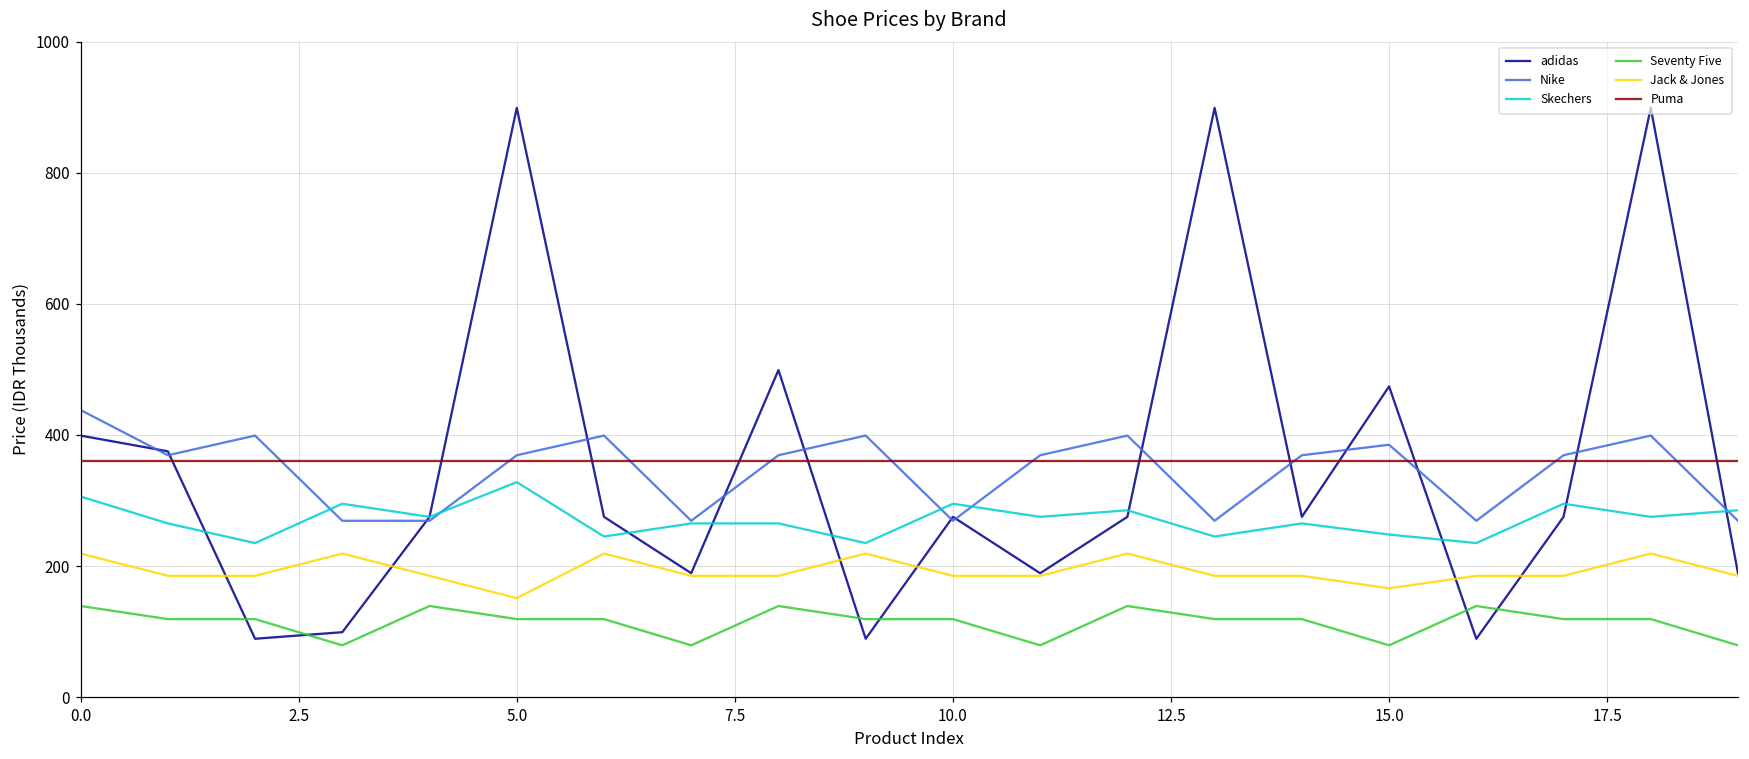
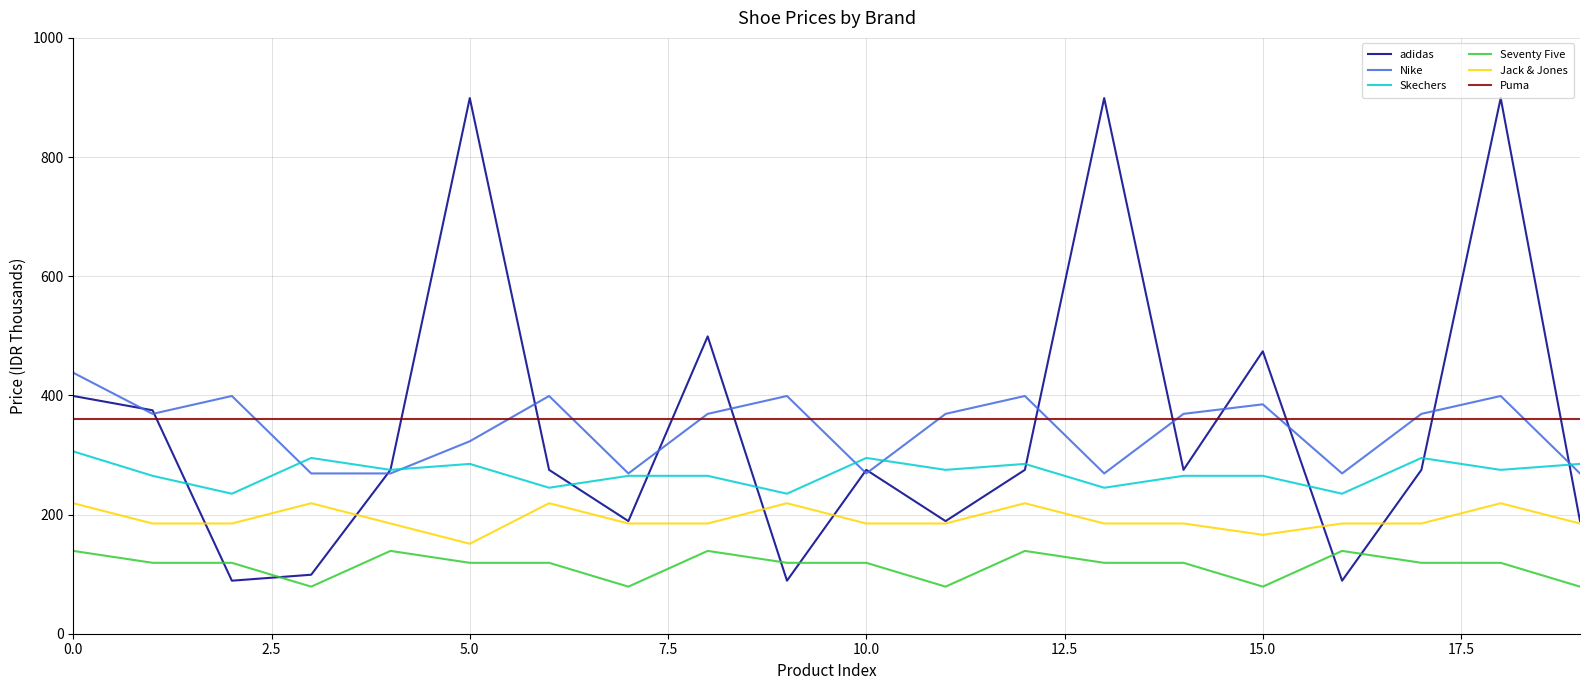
Nike, 5.0: 370 -> 320
Skechers, 5.0: 330 -> 290
Skechers, 15.0: 250 -> 270
